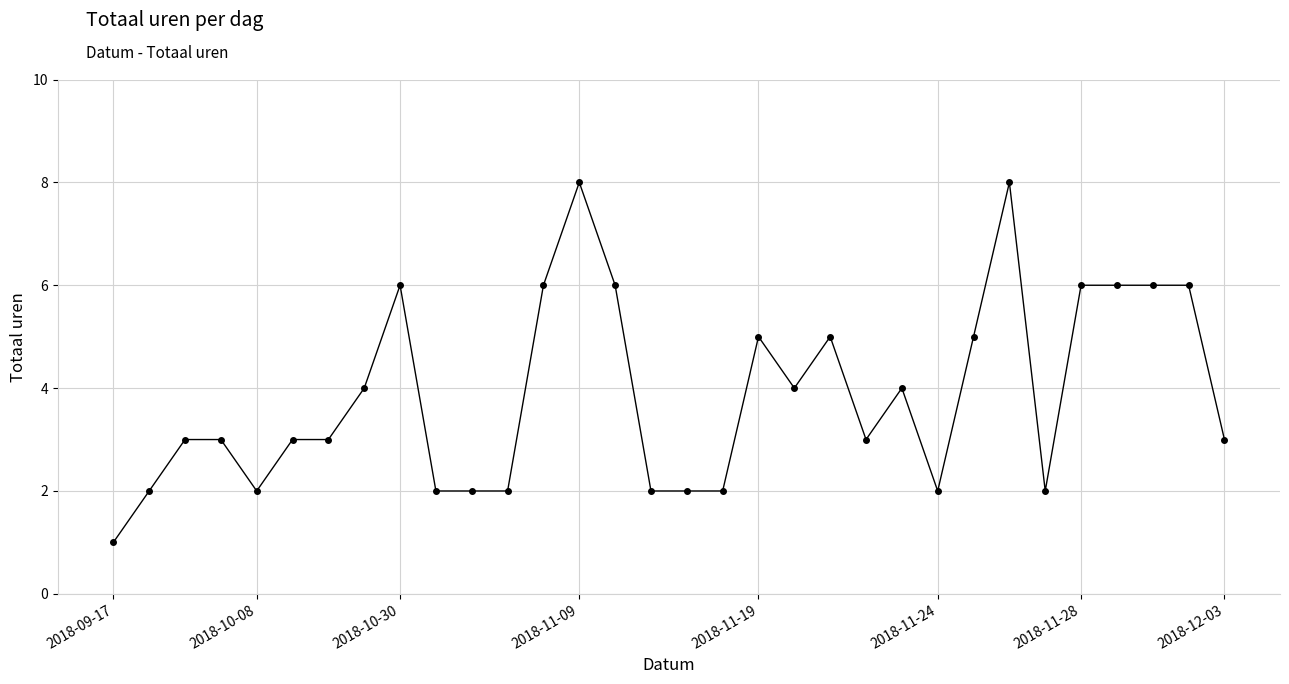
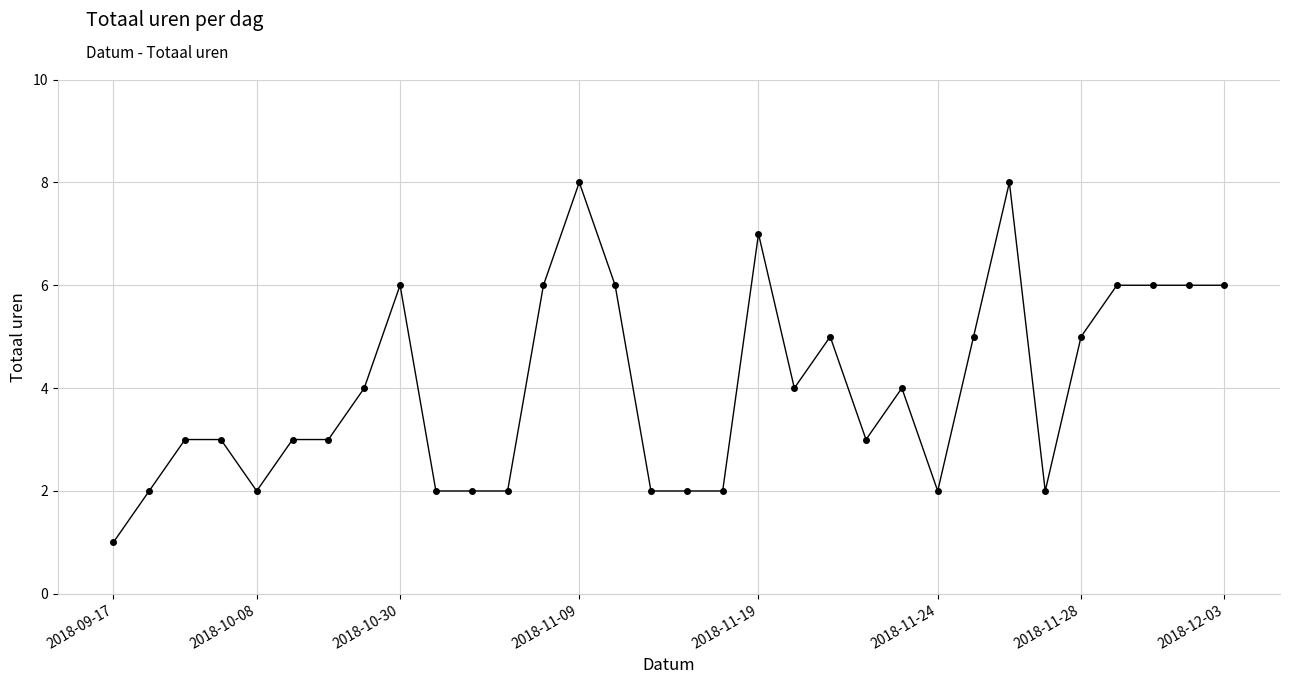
2018-11-19: 5 -> 7
2018-11-28: 6 -> 5
2018-12-03: 3 -> 6
